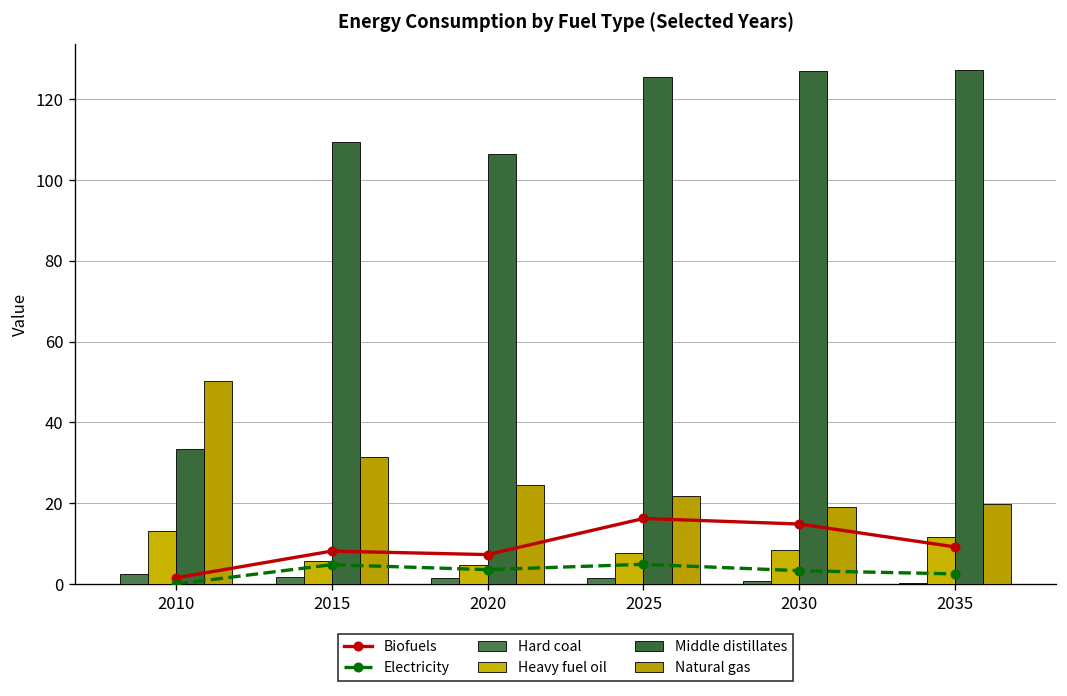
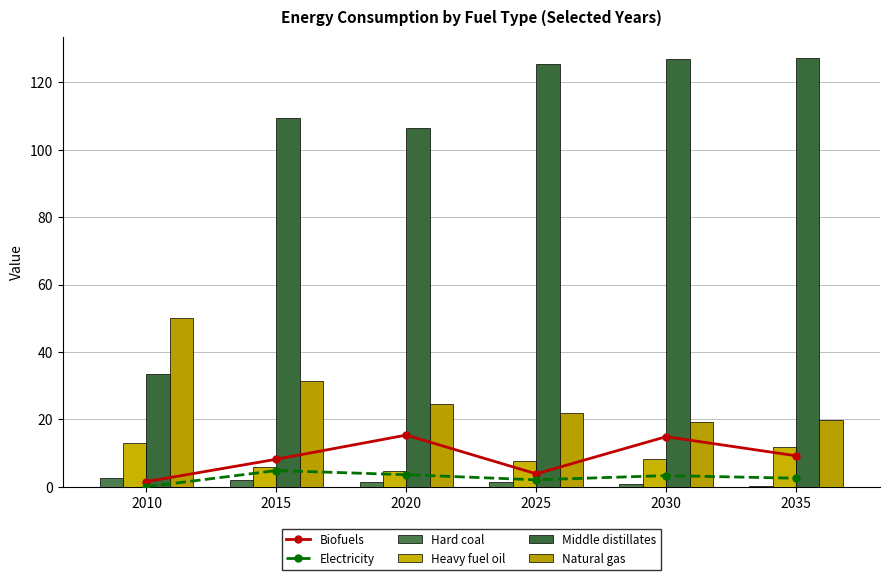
Biofuels, 2020: 7 -> 15
Biofuels, 2025: 16 -> 4
Electricity, 2025: 5 -> 2
